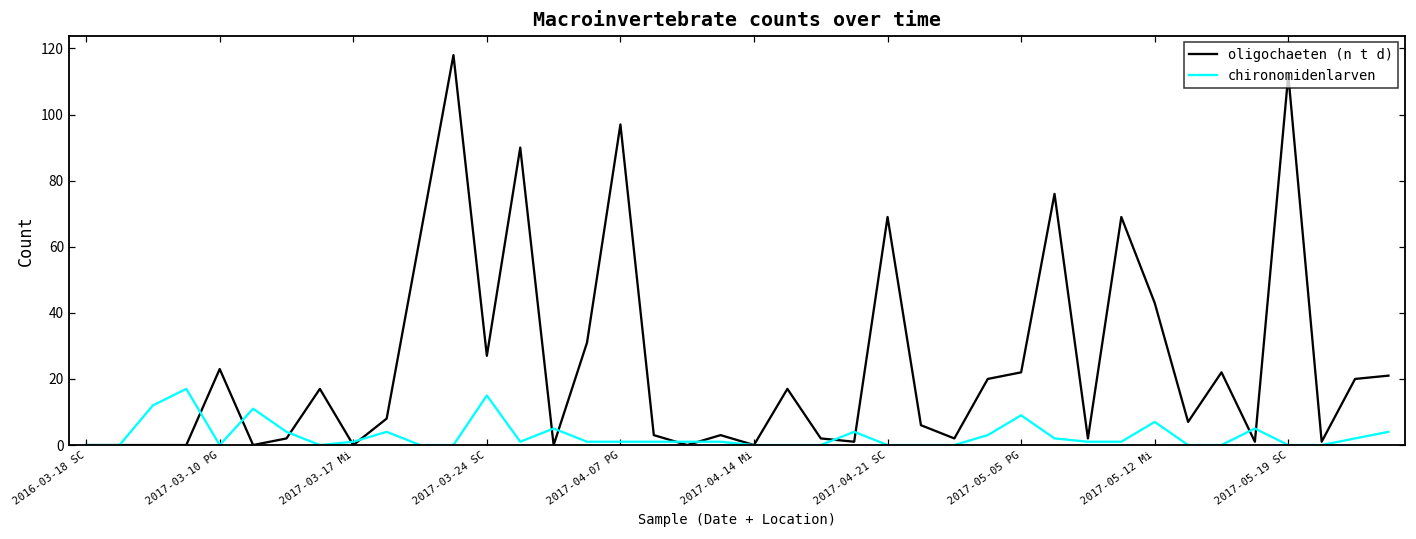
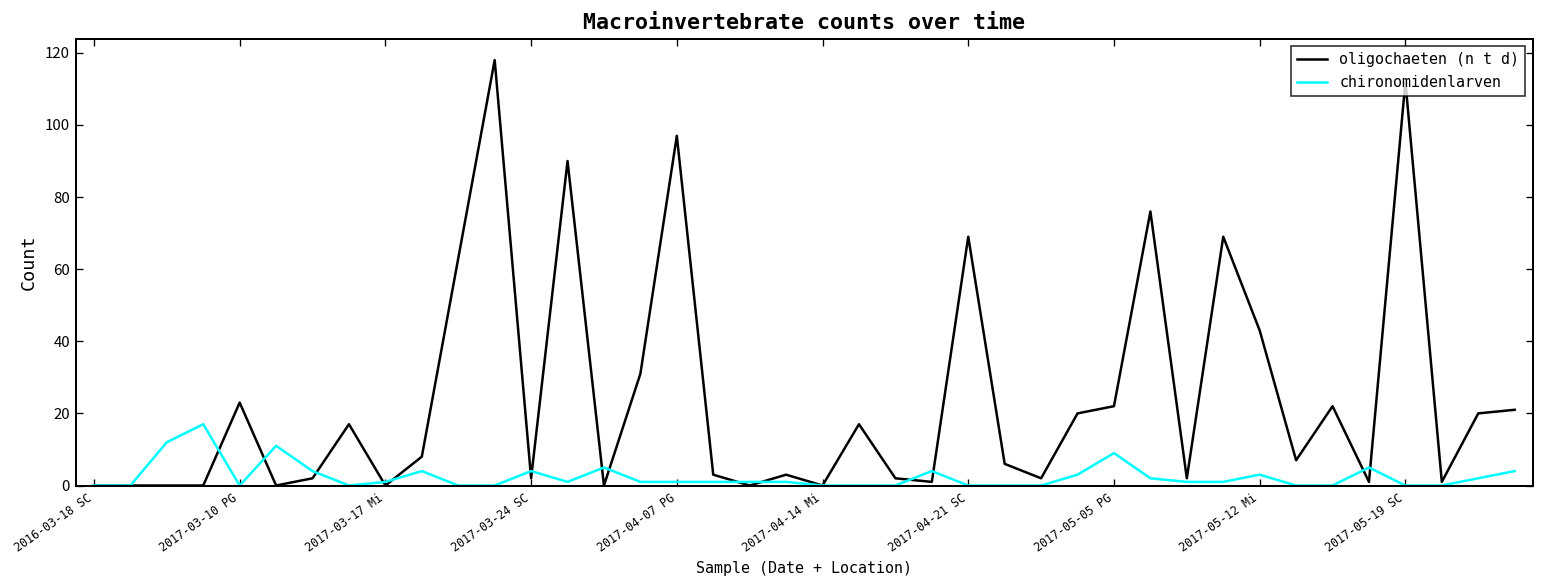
oligochaeten (n t d), 2017-03-24 SC: 27 -> 2
chironomidenlarven, 2017-03-24 SC: 15 -> 4
chironomidenlarven, 2017-05-12 Mi: 7 -> 3
